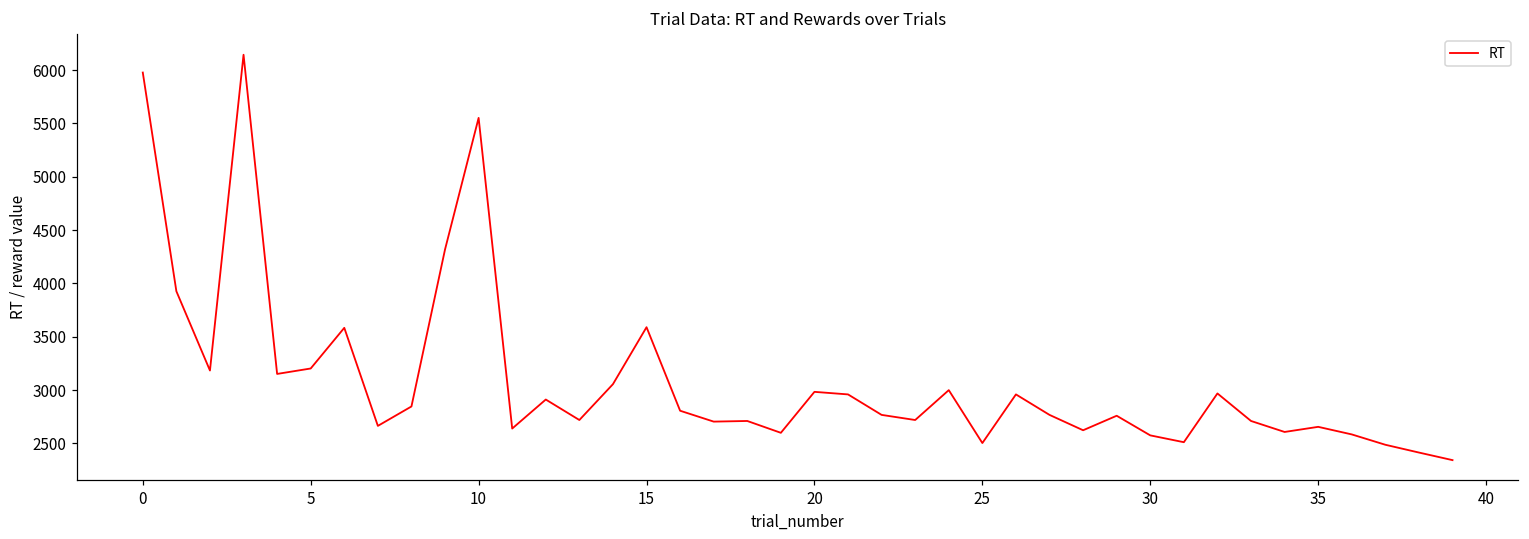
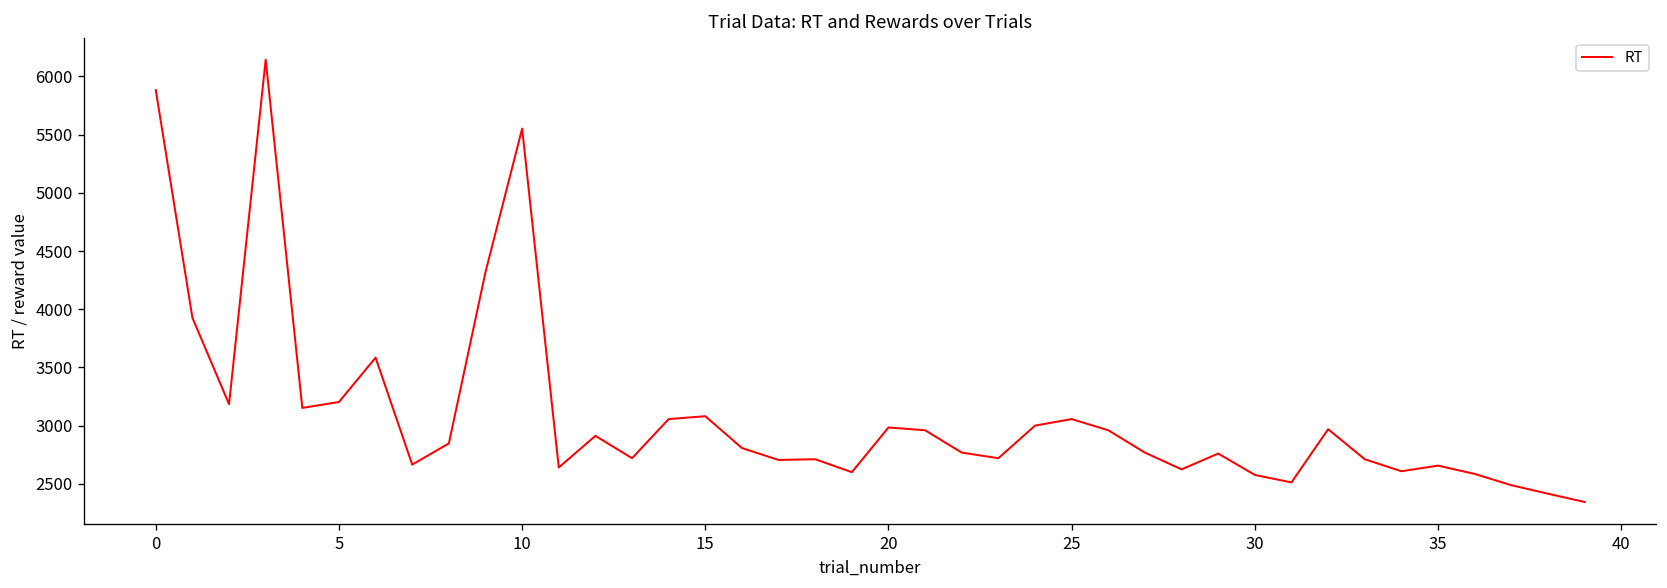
0: 6000 -> 5900
15: 3600 -> 3100
25: 2500 -> 3100
